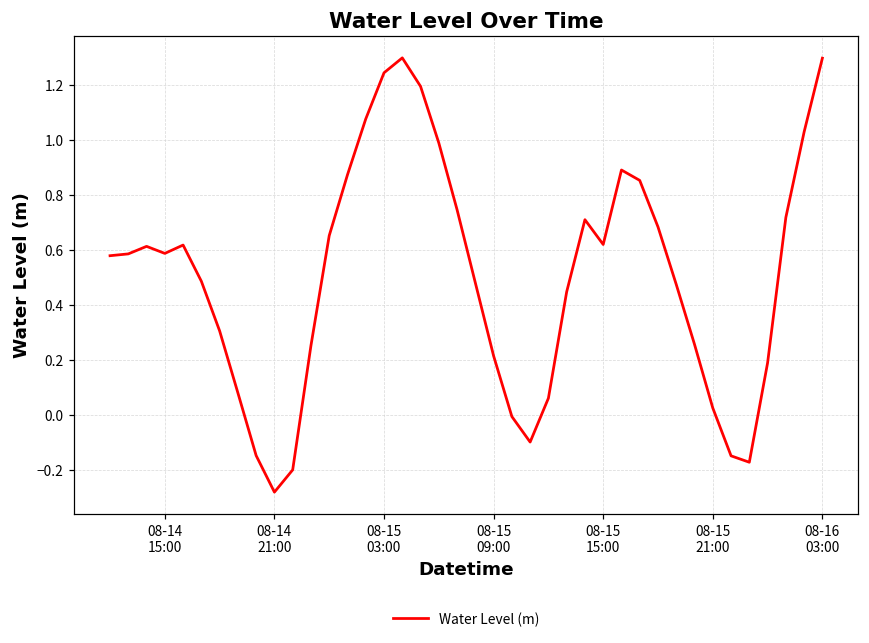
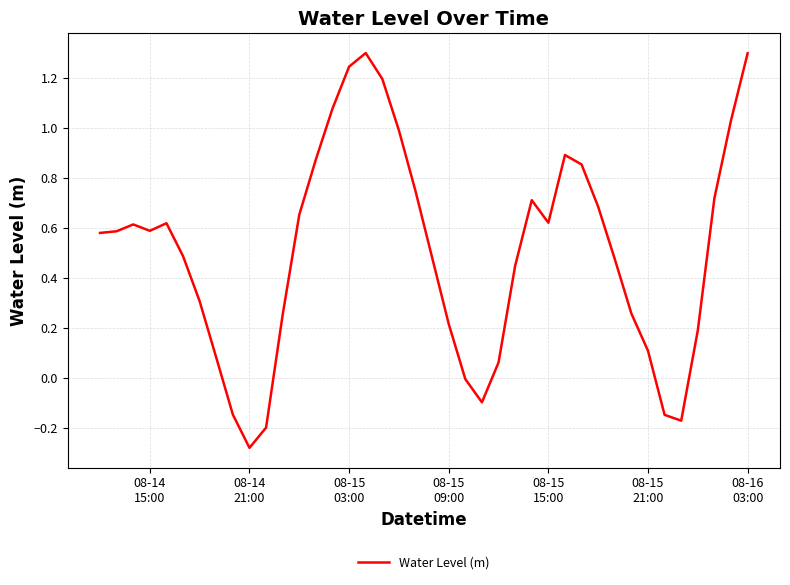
08-15 21:00: 0.02 -> 0.11
